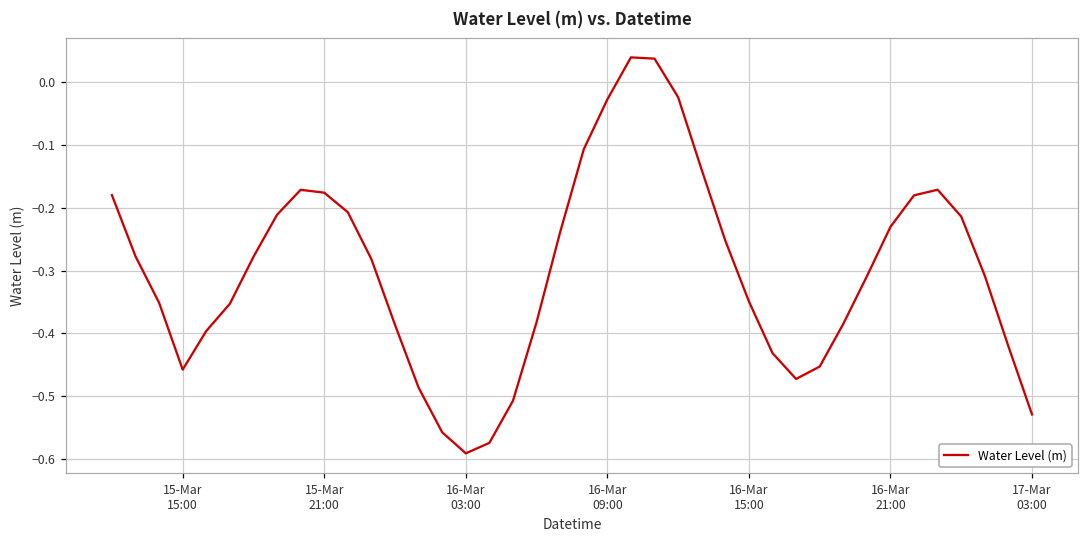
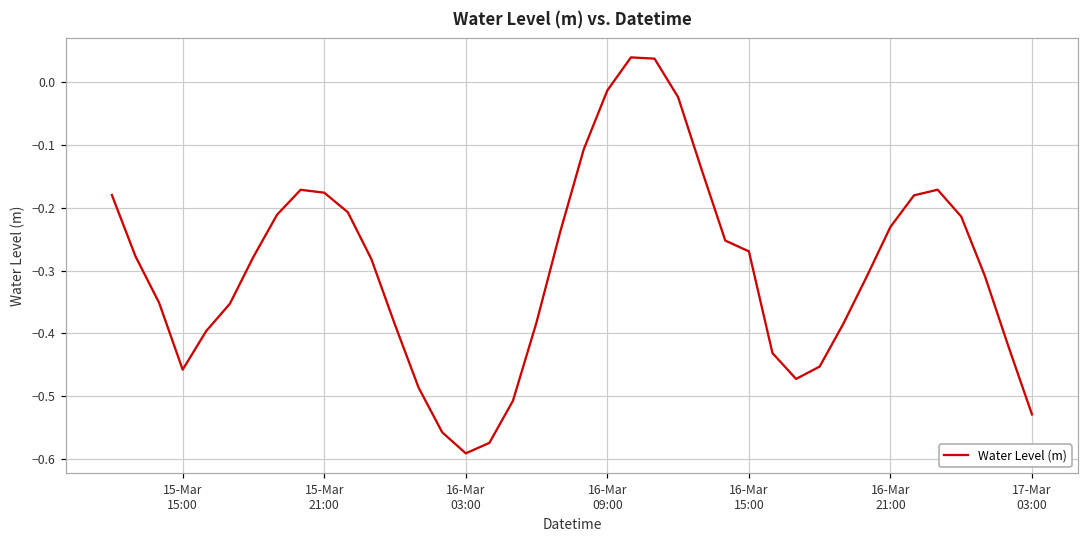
16-Mar 09:00: -0.03 -> -0.01
16-Mar 15:00: -0.35 -> -0.27
